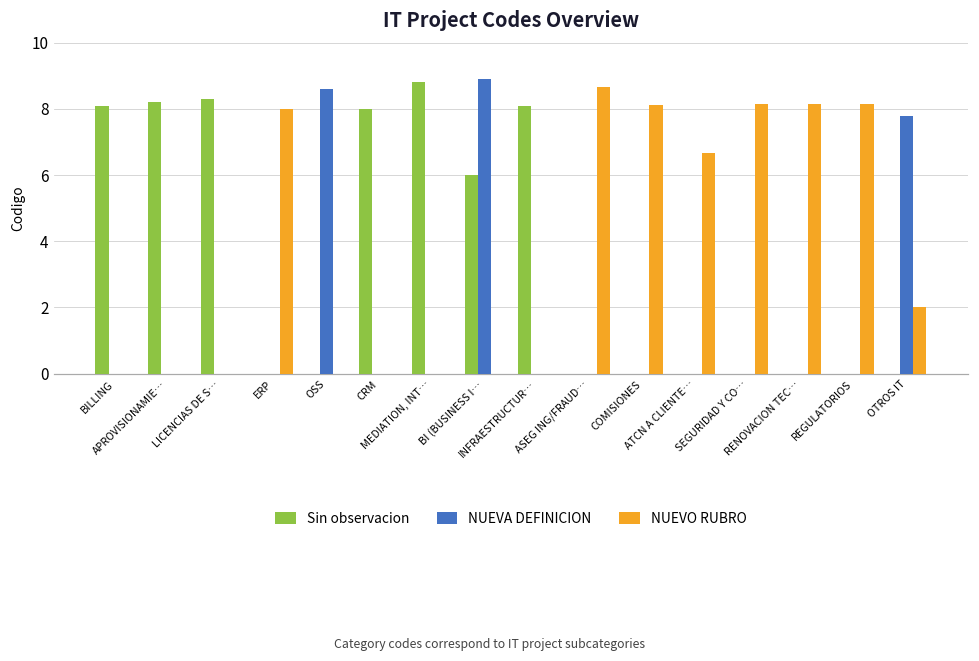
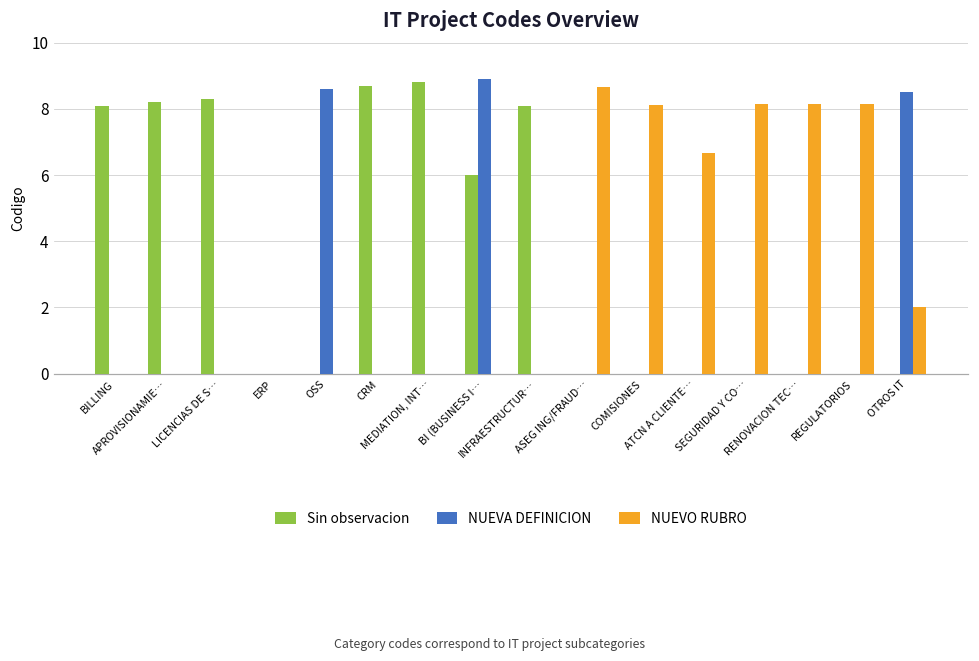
NUEVO RUBRO, ERP: 8 -> 0
Sin observacion, CRM: 8.0 -> 8.7
NUEVA DEFINICION, OTROS IT: 7.8 -> 8.5
